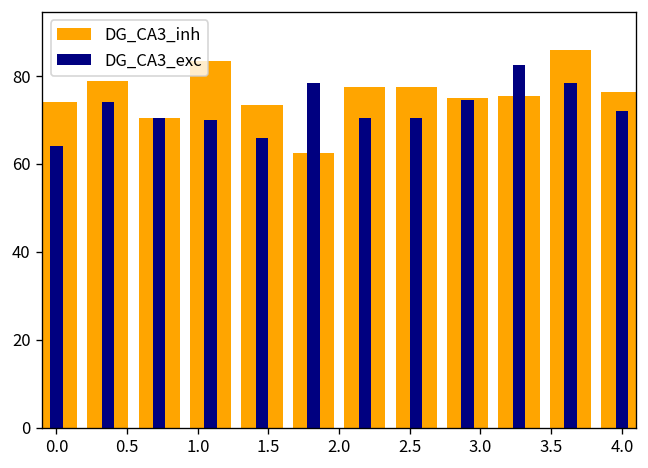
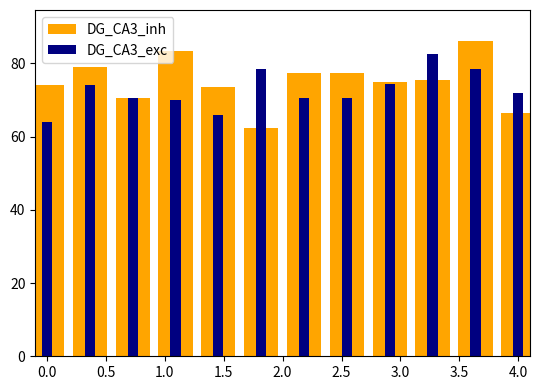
DG_CA3_inh, 4.0: 76 -> 67
